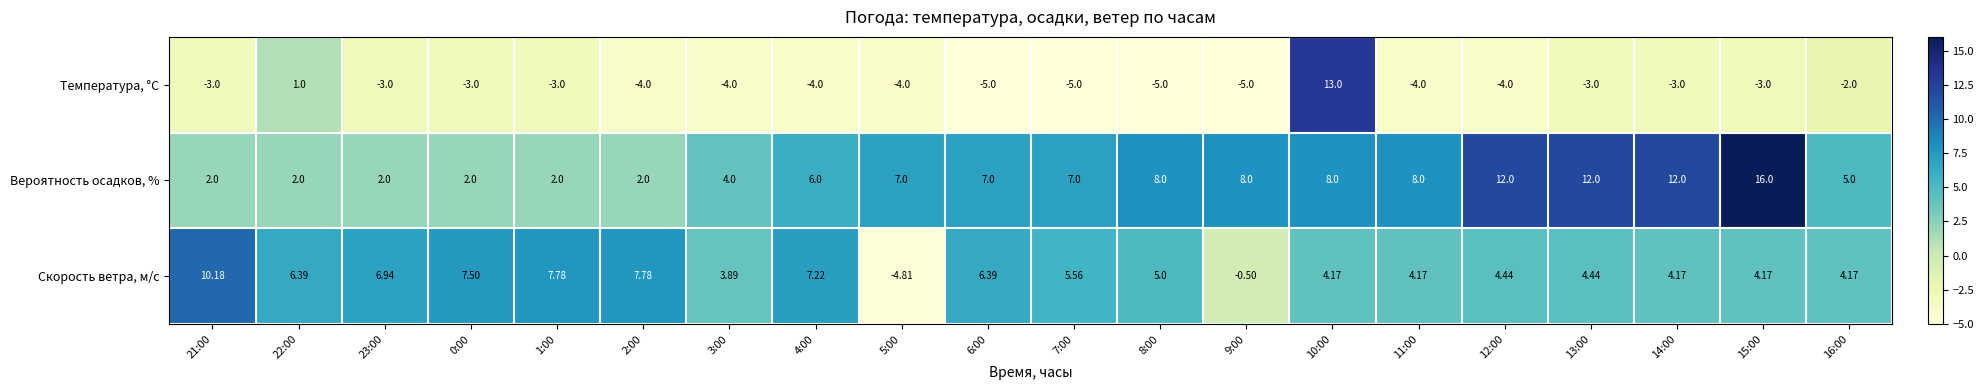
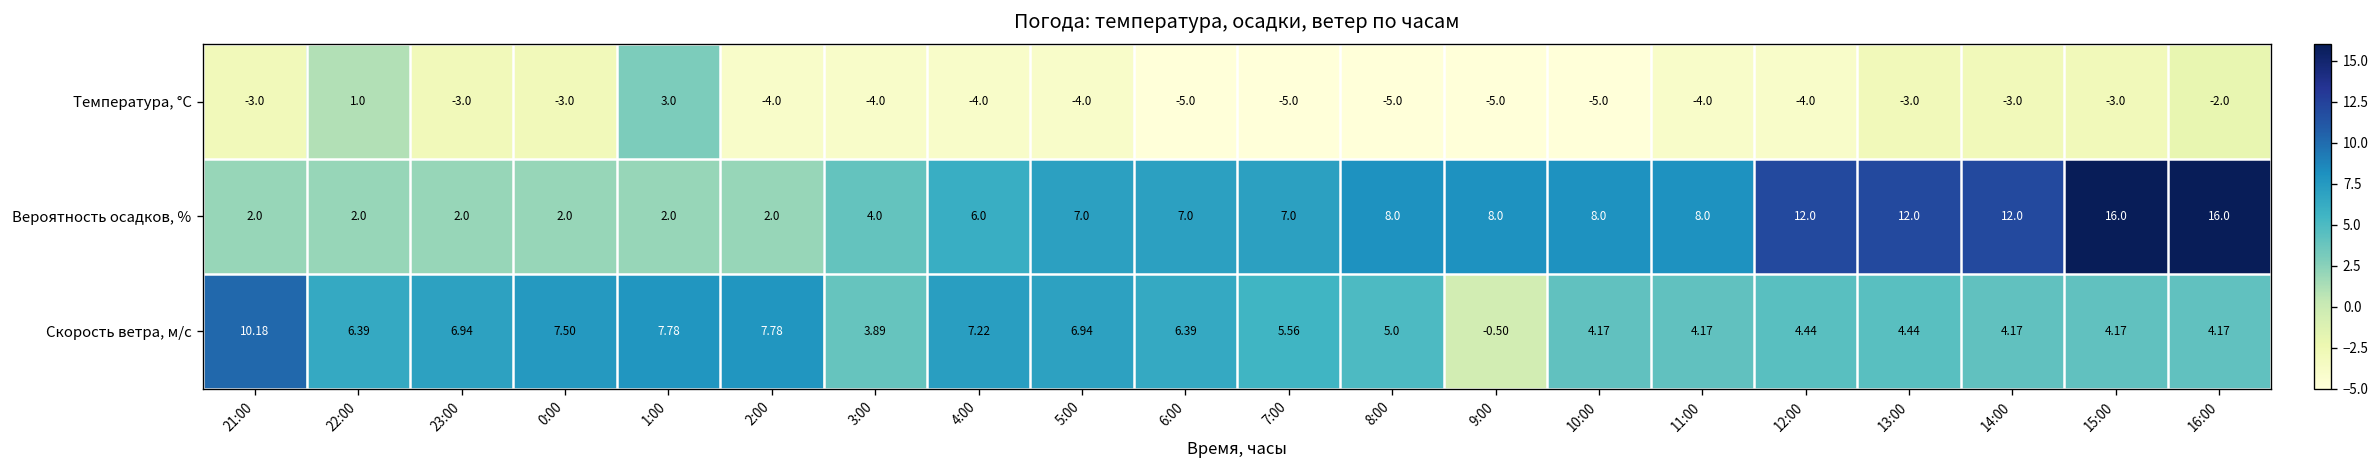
Температура, °C, 1:00: -3.0 -> 3.0
Температура, °C, 10:00: 13.0 -> -5.0
Вероятность осадков, %, 16:00: 5.0 -> 16.0
Скорость ветра, м/c, 5:00: -4.81 -> 6.94
